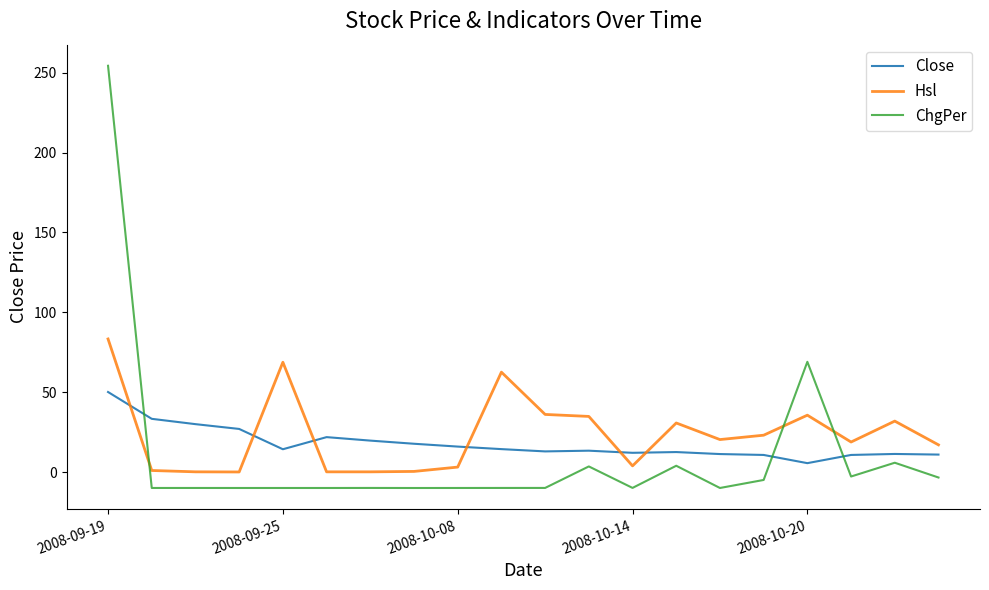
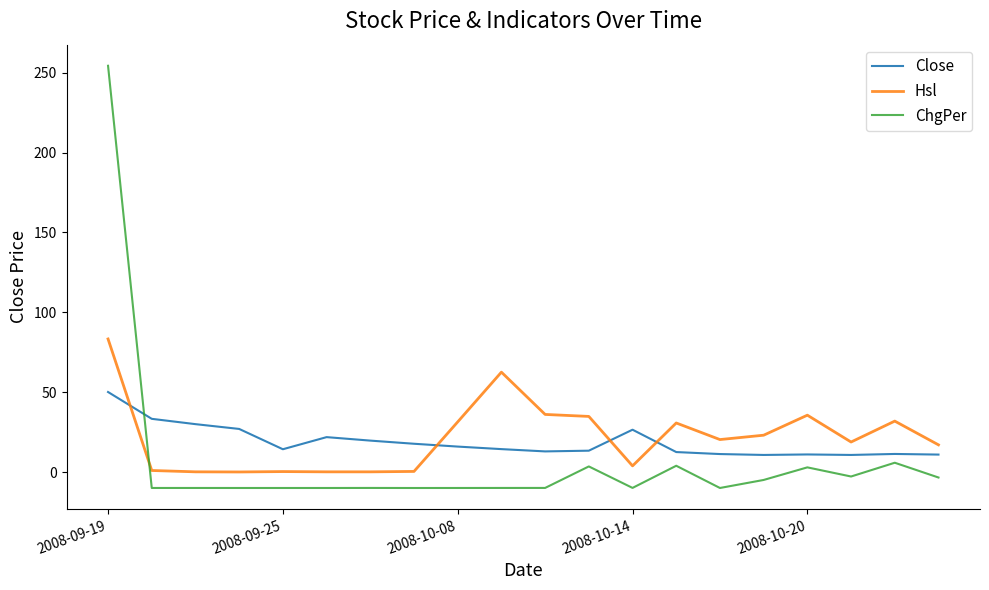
Hsl, 2008-09-25: 69 -> 0
Hsl, 2008-10-08: 3 -> 31
Close, 2008-10-14: 12 -> 26
Close, 2008-10-20: 6 -> 11
ChgPer, 2008-10-20: 69 -> 3
